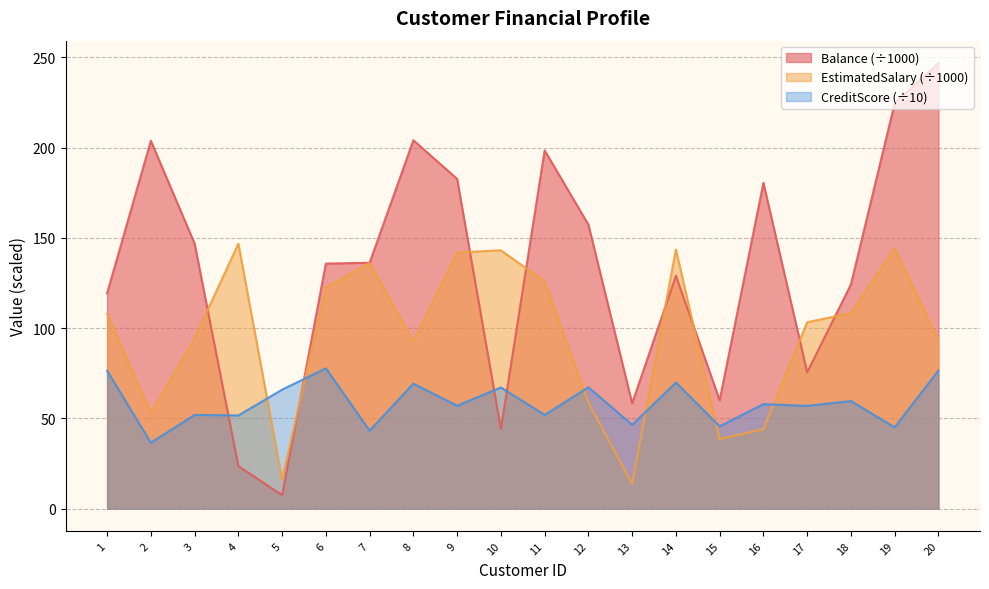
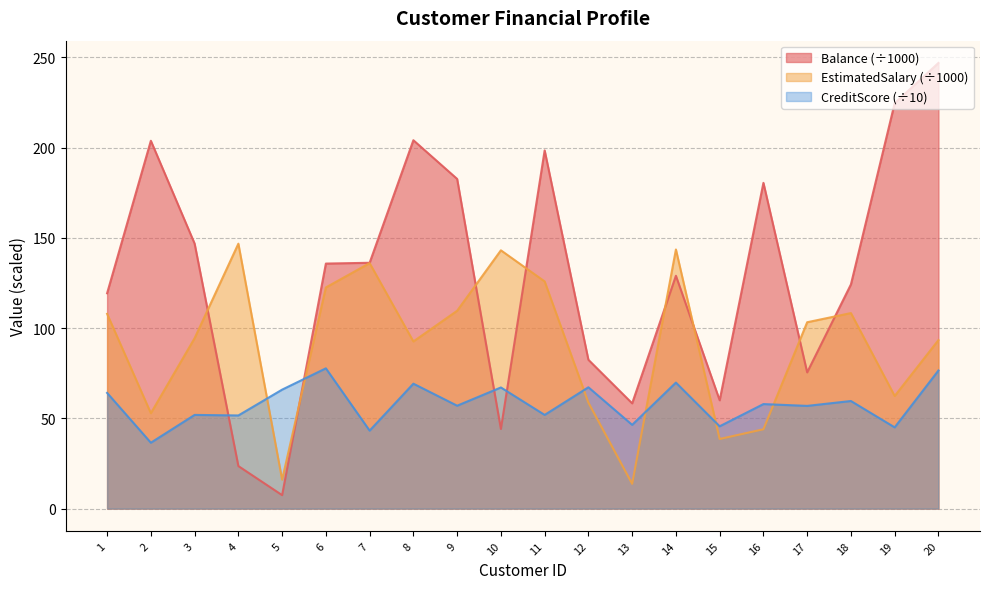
CreditScore (÷10), 1: 76 -> 64
EstimatedSalary (÷1000), 9: 142 -> 110
Balance (÷1000), 12: 157 -> 82
EstimatedSalary (÷1000), 19: 144 -> 62
